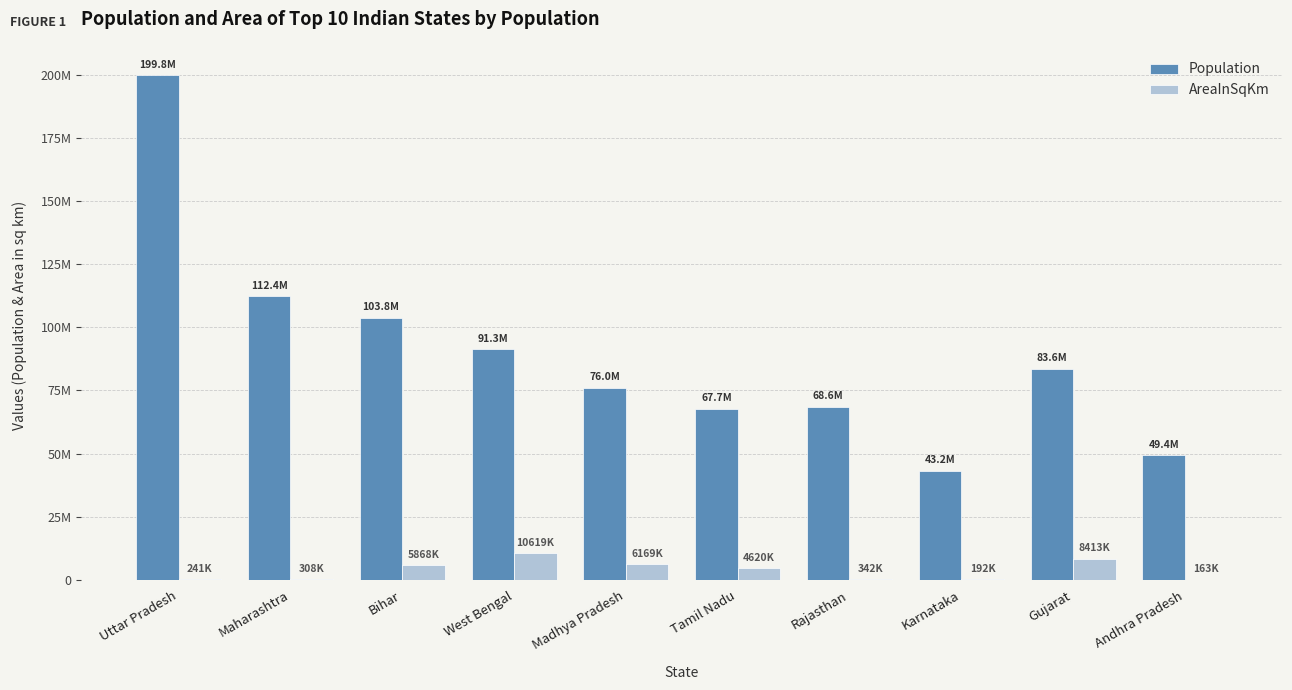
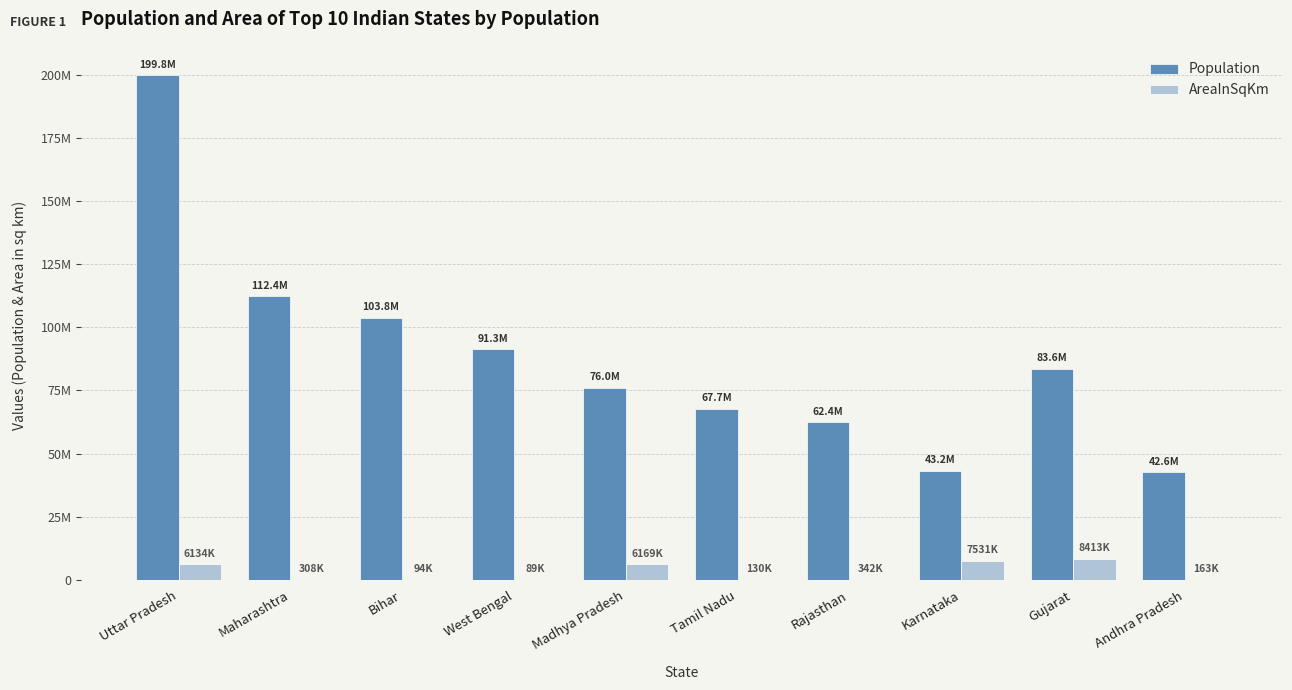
AreaInSqKm, Uttar Pradesh: 241K -> 6134K
AreaInSqKm, Bihar: 5868K -> 94K
AreaInSqKm, West Bengal: 10619K -> 89K
AreaInSqKm, Tamil Nadu: 4620K -> 130K
Population, Rajasthan: 68.6M -> 62.4M
AreaInSqKm, Karnataka: 192K -> 7531K
Population, Andhra Pradesh: 49.4M -> 42.6M
